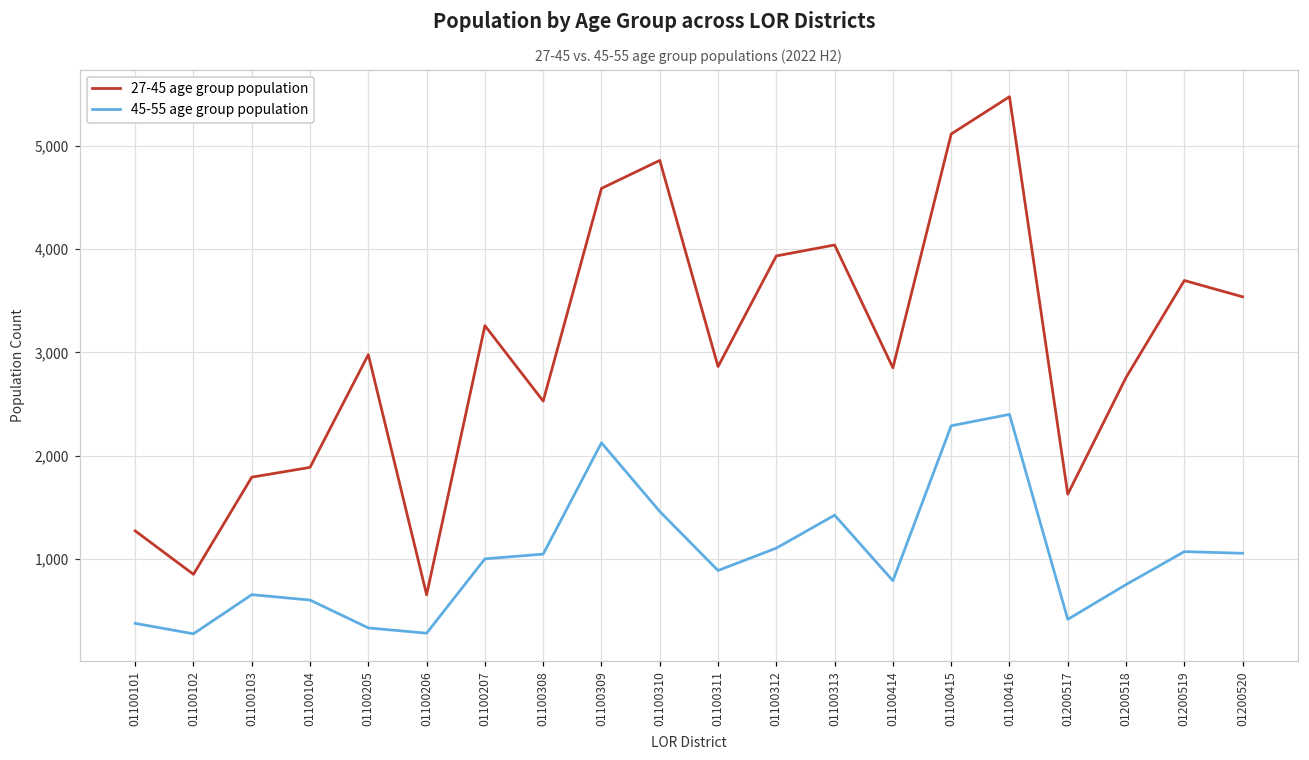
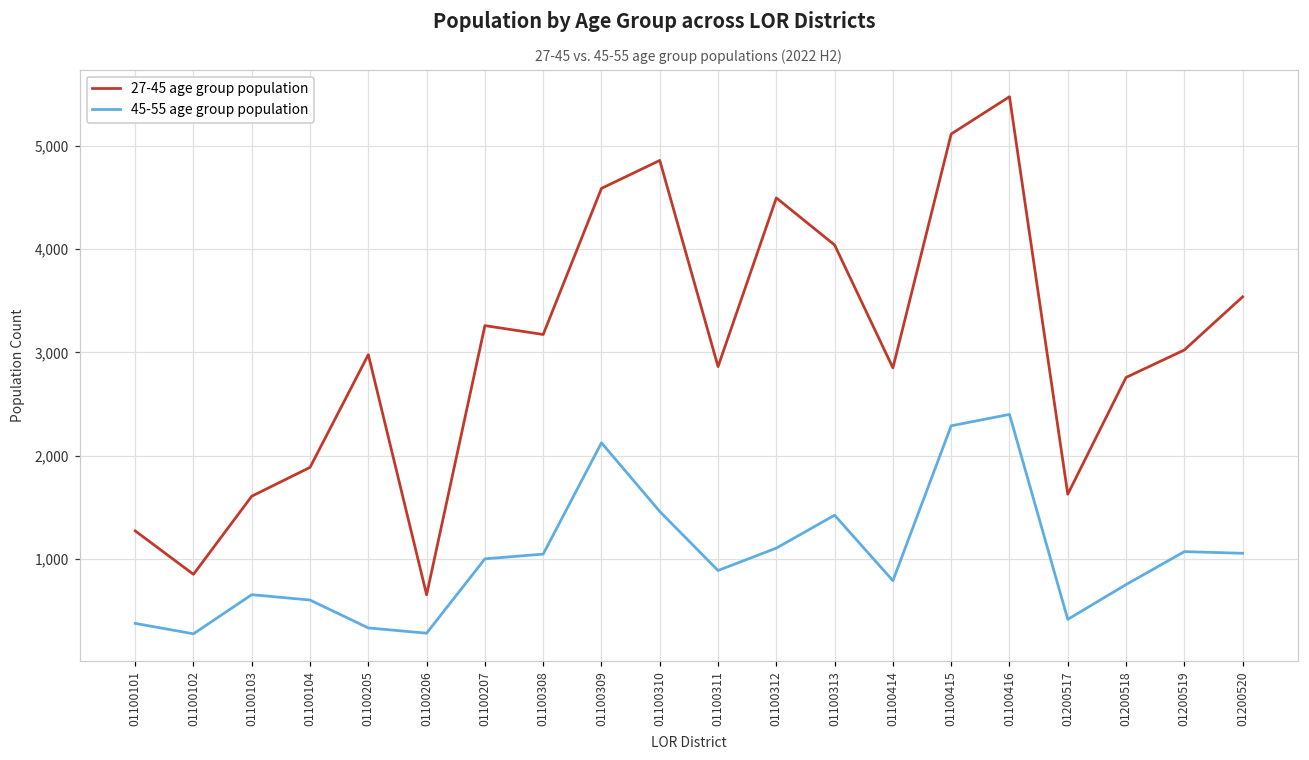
27-45 age group population, 01100103: 1,800 -> 1,600
27-45 age group population, 01100308: 2,500 -> 3,200
27-45 age group population, 01100312: 3,900 -> 4,500
27-45 age group population, 01200519: 3,700 -> 3,000
